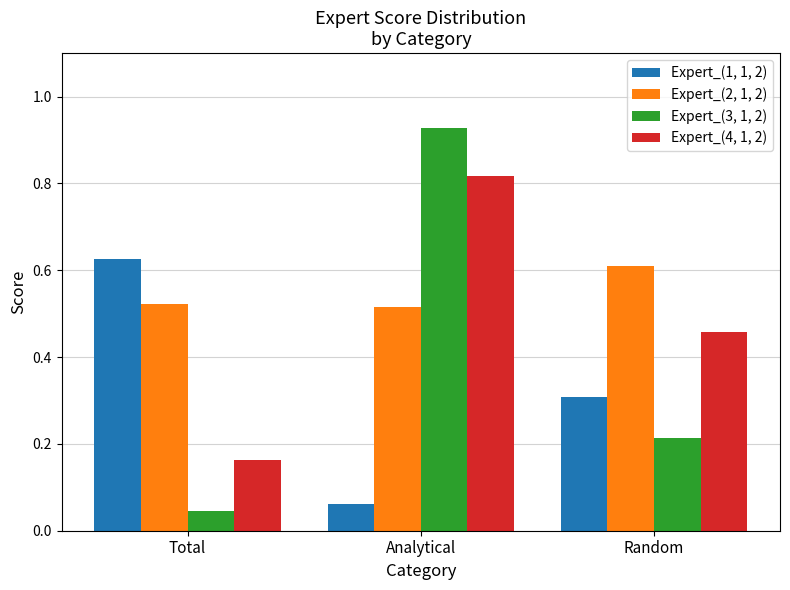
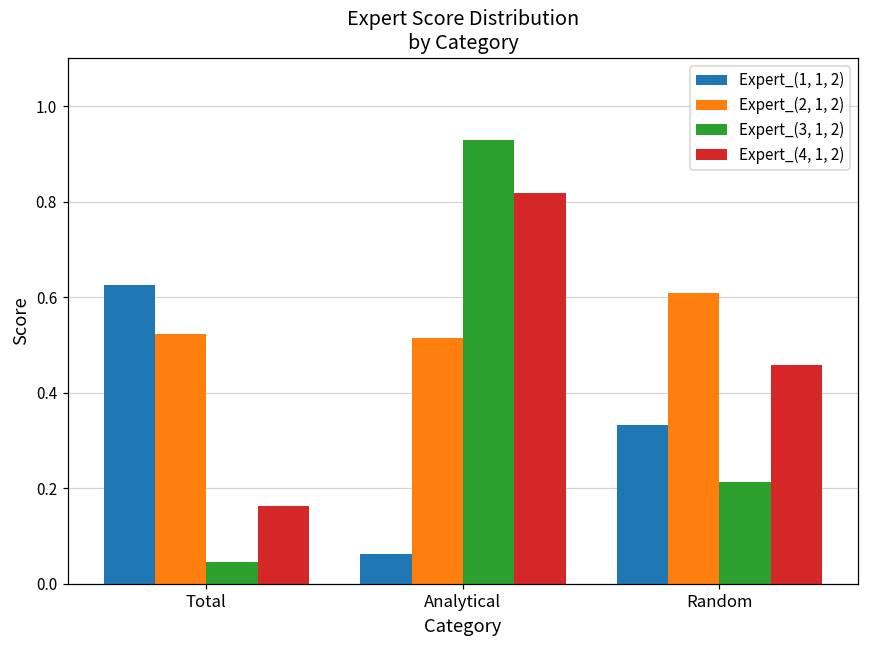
Expert_(1, 1, 2), Random: 0.31 -> 0.33
